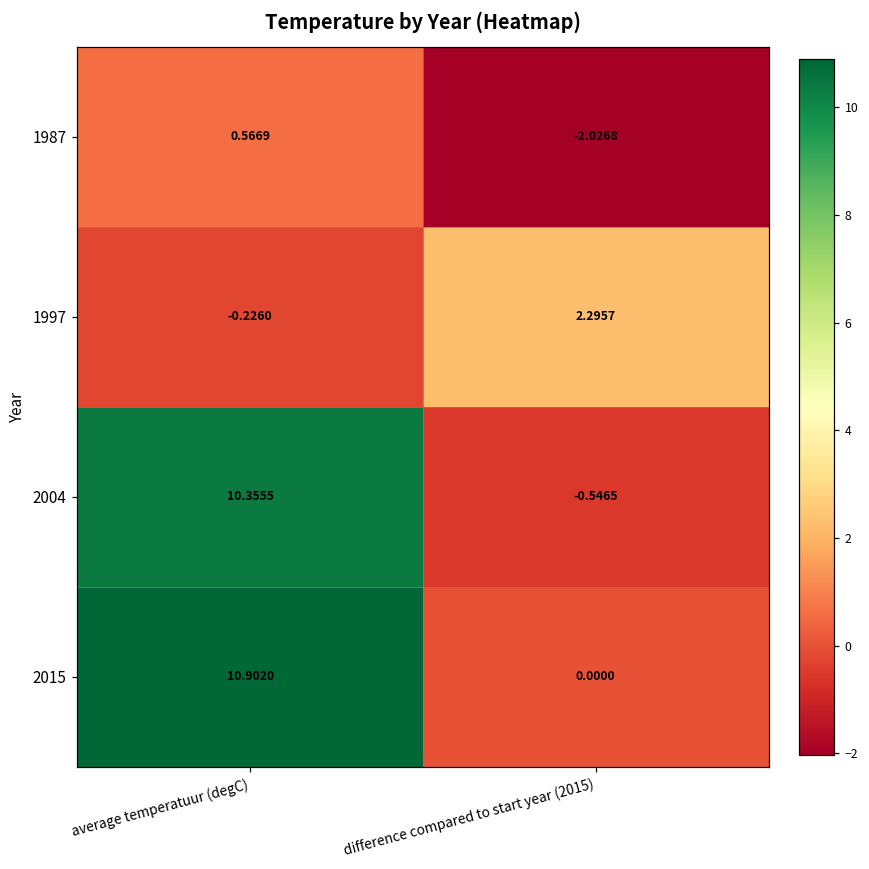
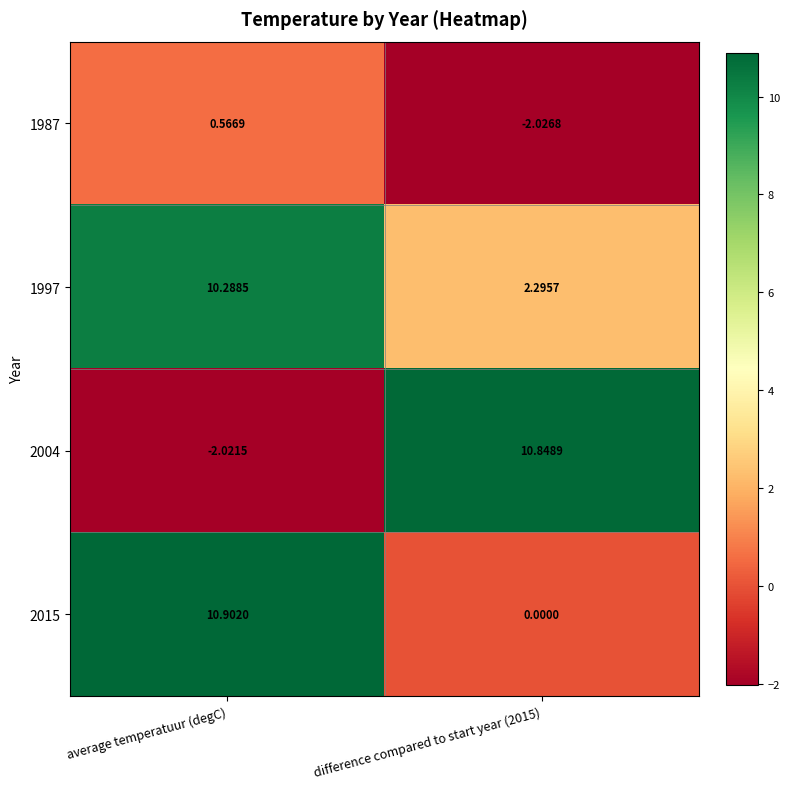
1997, average temperatuur (degC): -0.2260 -> 10.2885
2004, average temperatuur (degC): 10.3555 -> -2.0215
2004, difference compared to start year (2015): -0.5465 -> 10.8489
